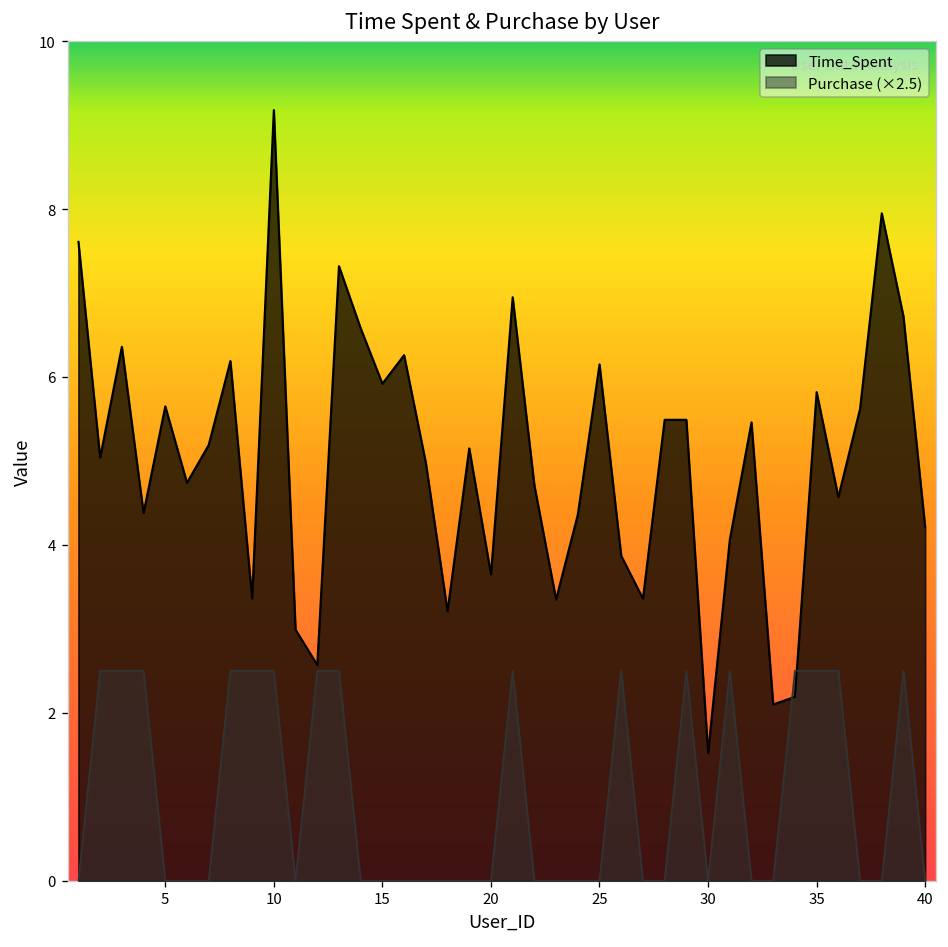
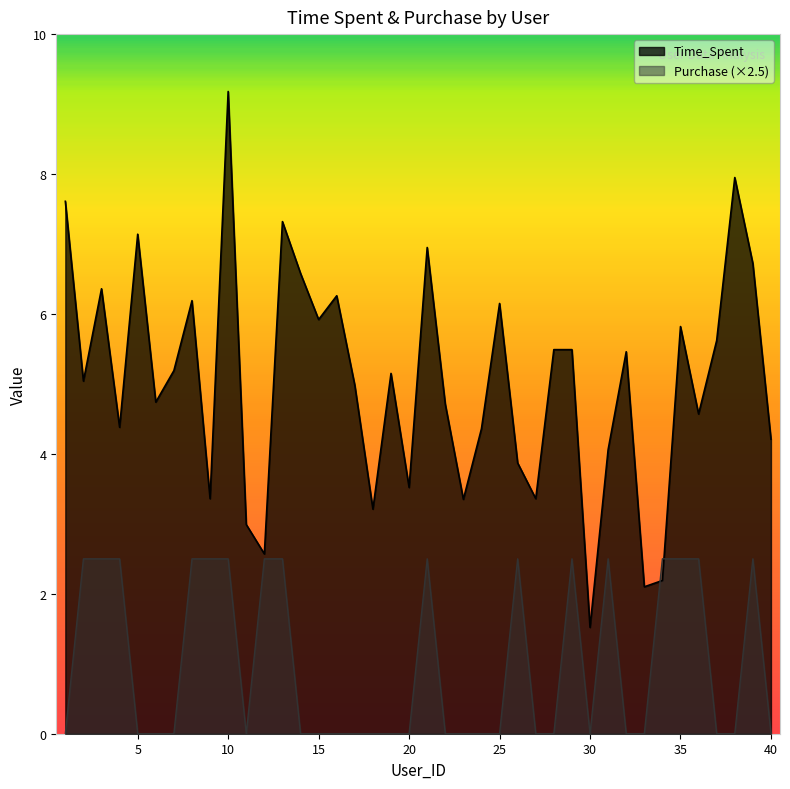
Time_Spent, 5: 5.7 -> 7.1
Time_Spent, 20: 3.7 -> 3.5
